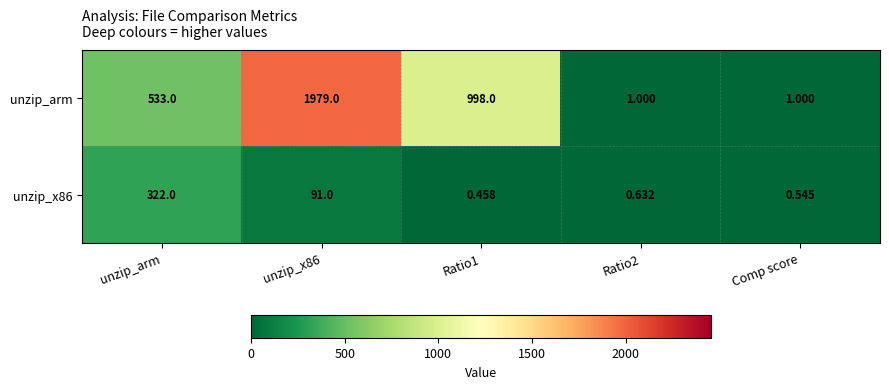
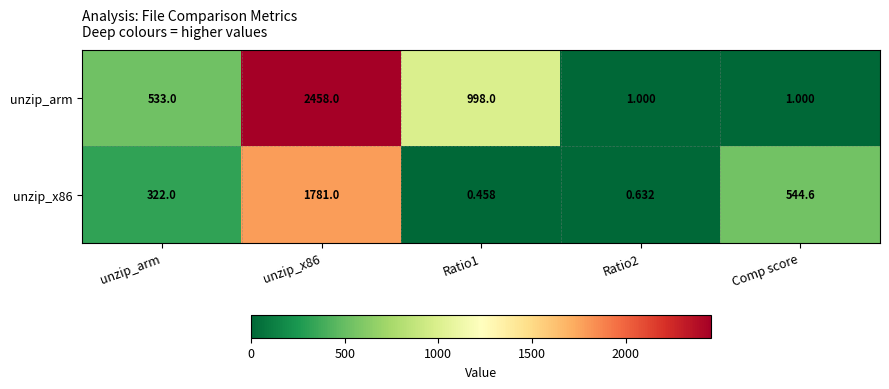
unzip_arm, unzip_x86: 1979.0 -> 2458.0
unzip_x86, unzip_x86: 91.0 -> 1781.0
unzip_x86, Comp score: 0.545 -> 544.6
